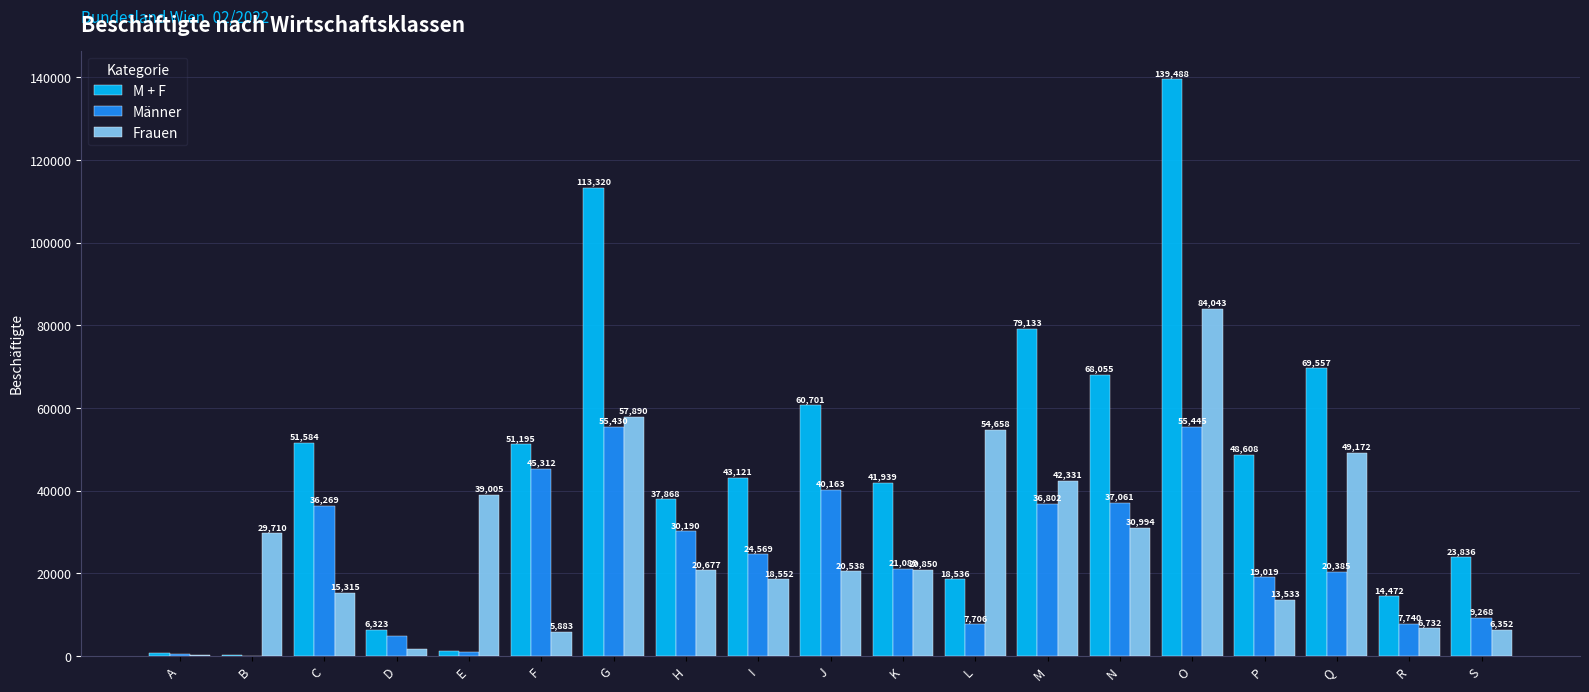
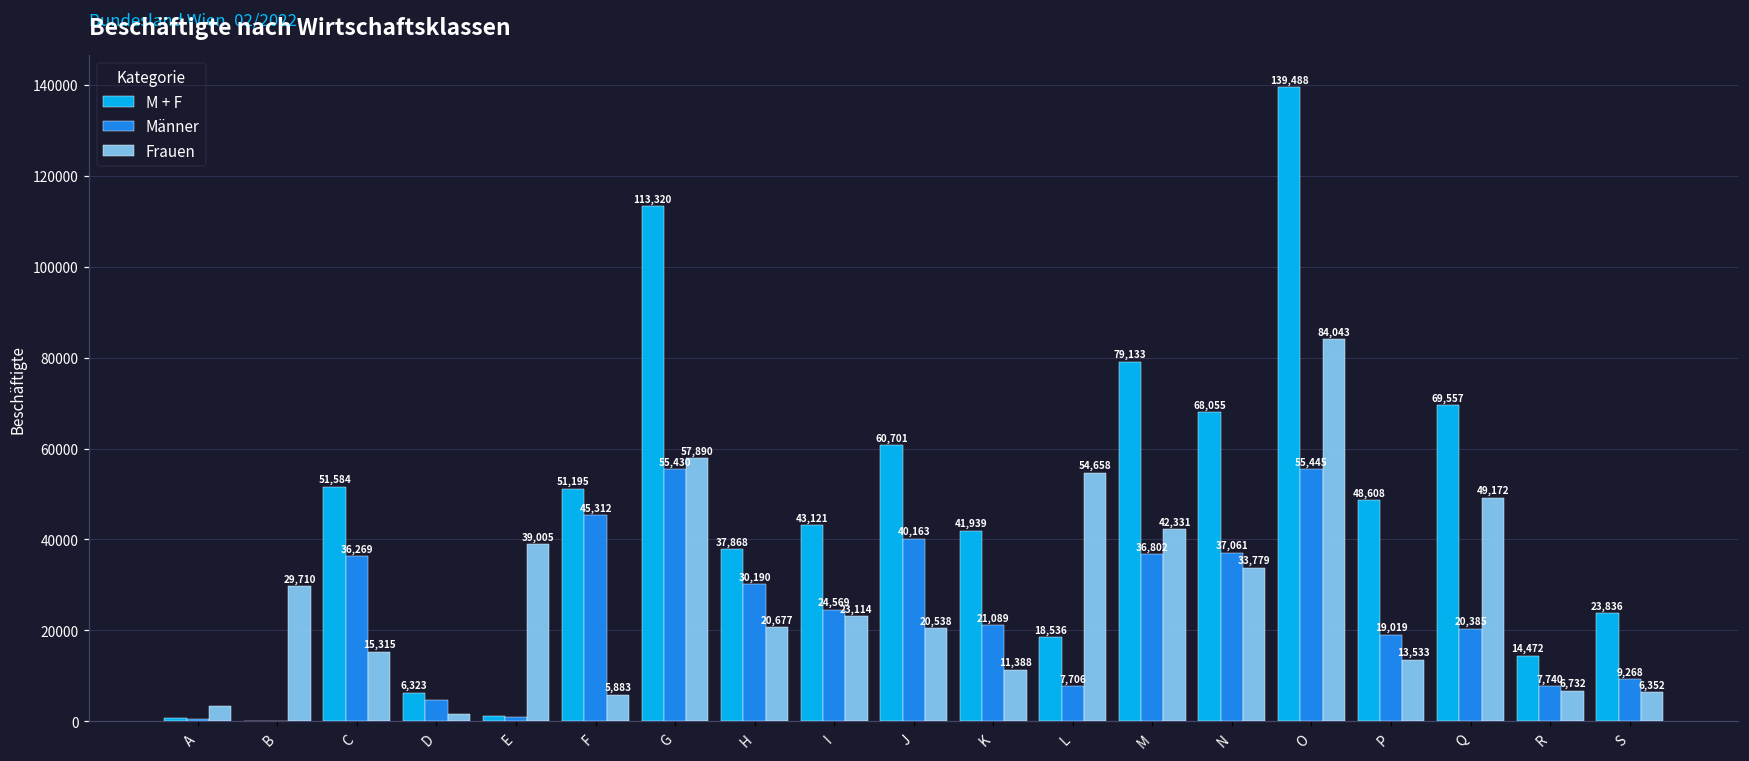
Frauen, A: 0 -> 3000
Frauen, I: 18,552 -> 23,114
Frauen, K: 20,850 -> 11,388
Frauen, N: 30,994 -> 33,779
